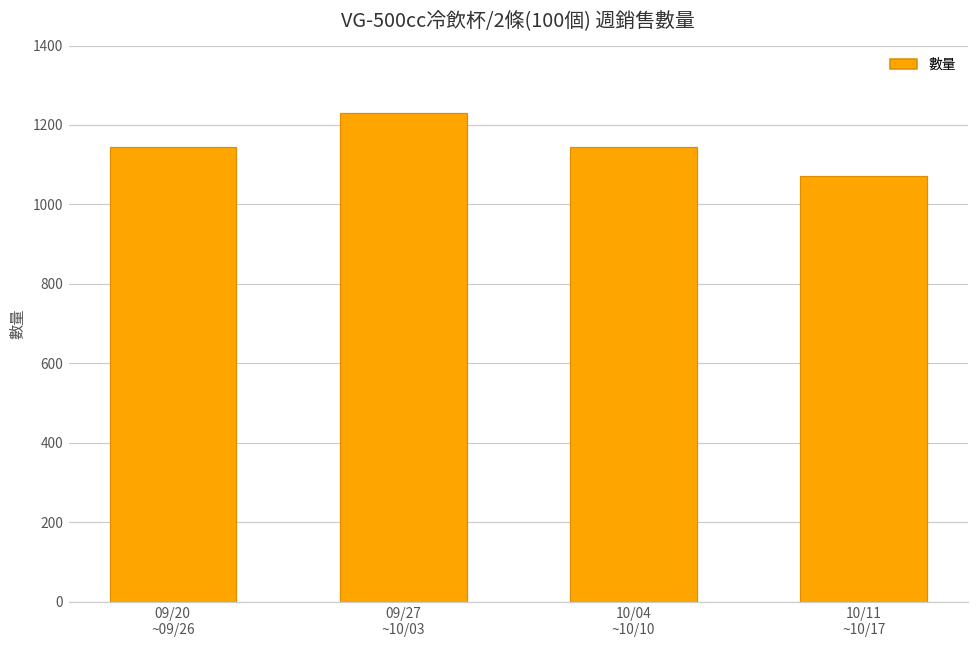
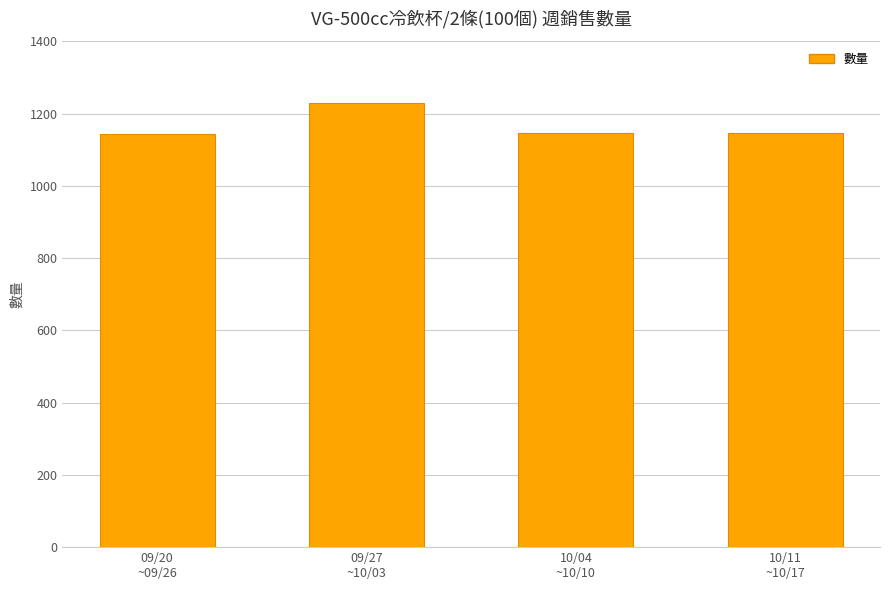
10/11 ~10/17: 1070 -> 1150
